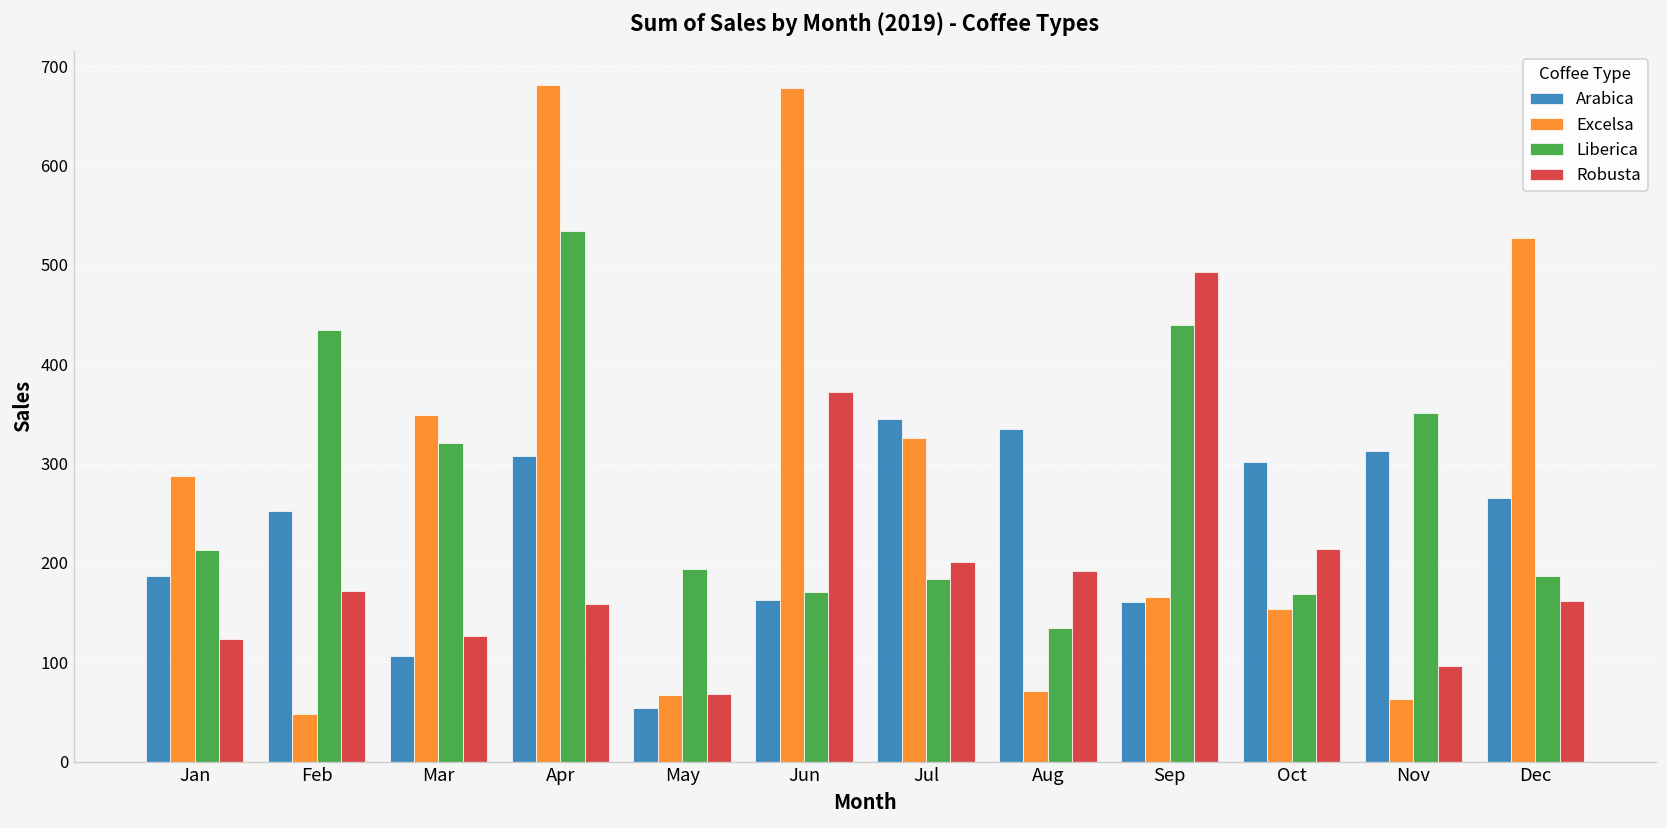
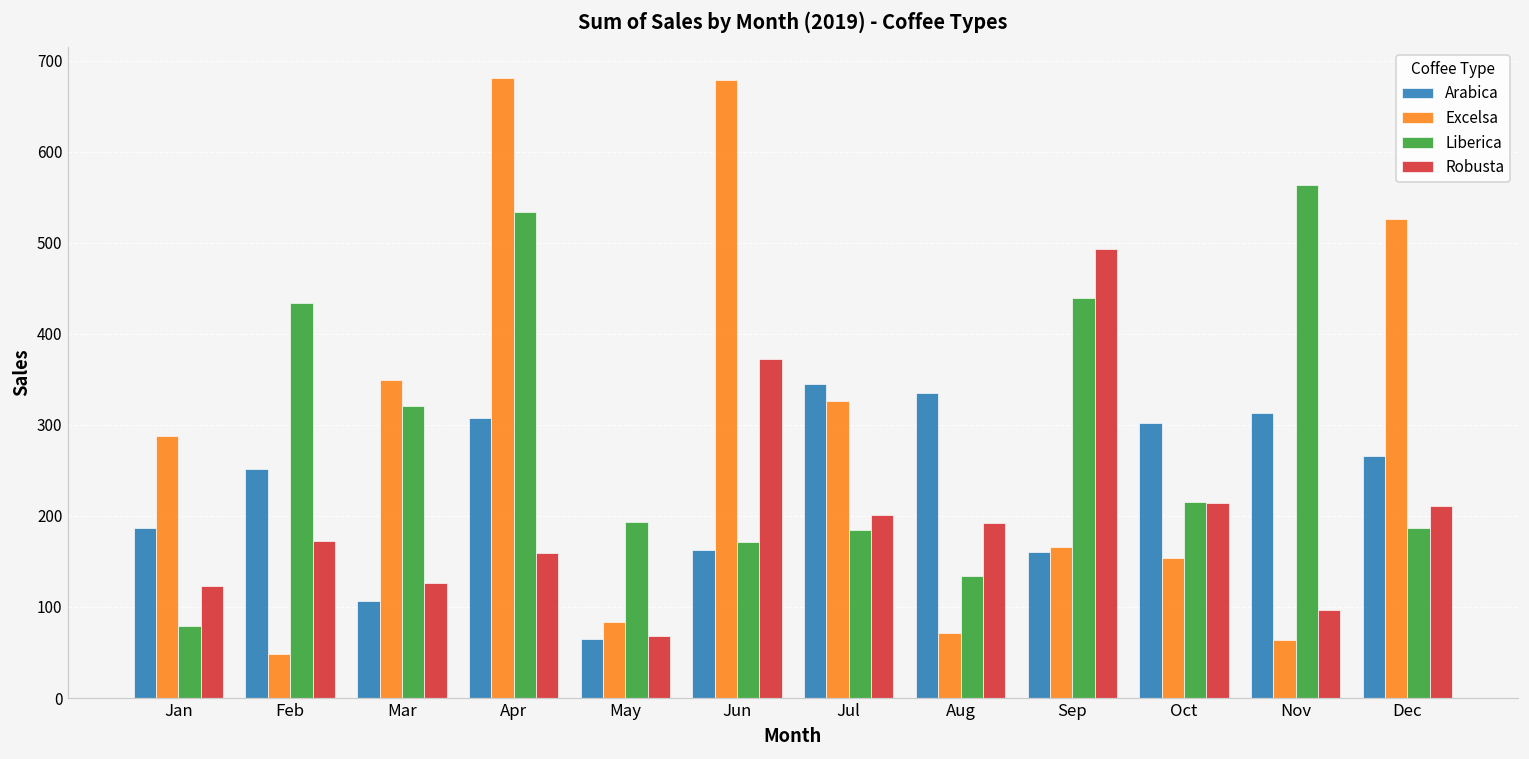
Liberica, Jan: 210 -> 80
Arabica, May: 50 -> 60
Excelsa, May: 70 -> 80
Liberica, Oct: 170 -> 220
Liberica, Nov: 350 -> 560
Robusta, Dec: 160 -> 210
